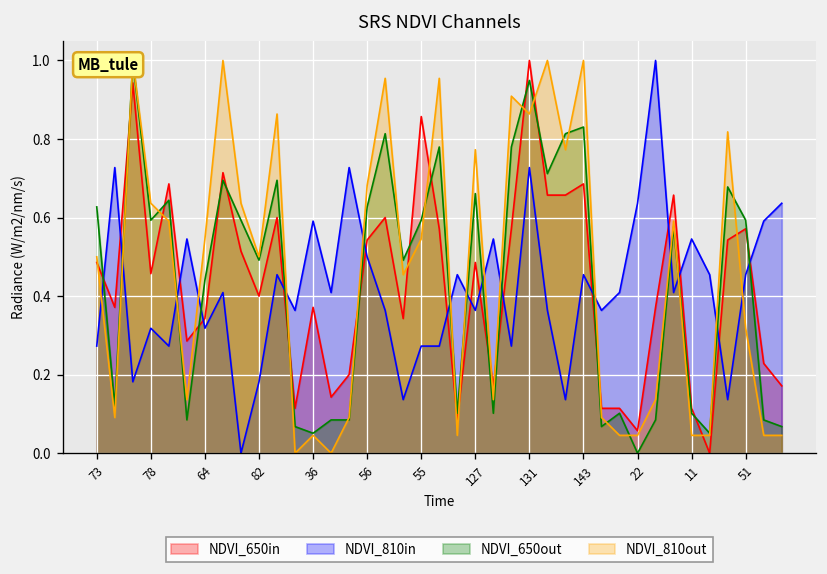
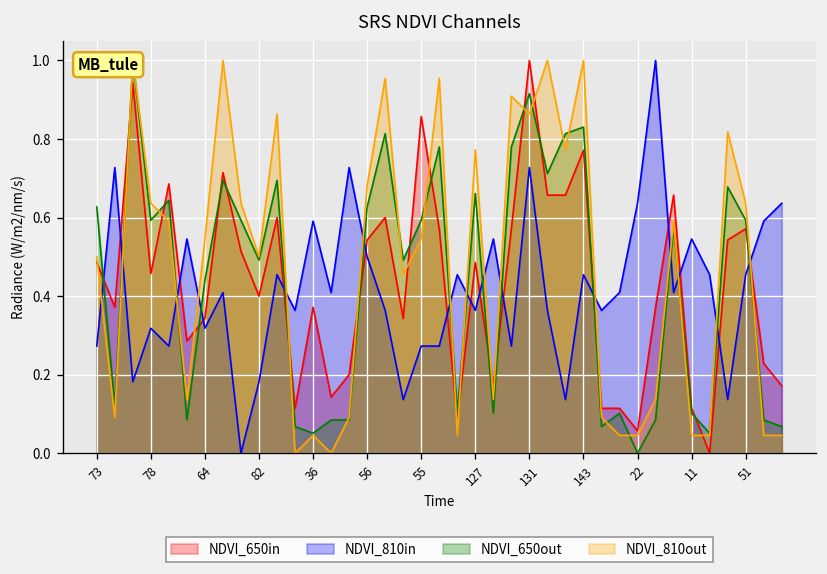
NDVI_650out, 131: 0.95 -> 0.92
NDVI_650in, 143: 0.69 -> 0.77
NDVI_810out, 51: 0.32 -> 0.64
